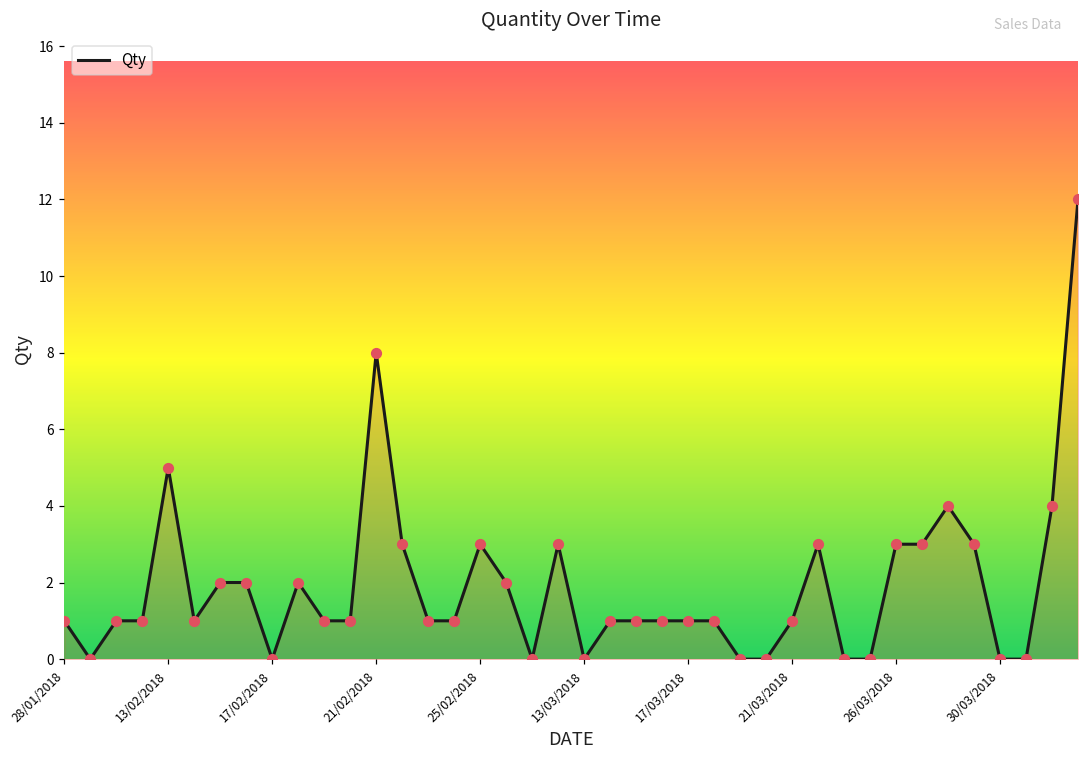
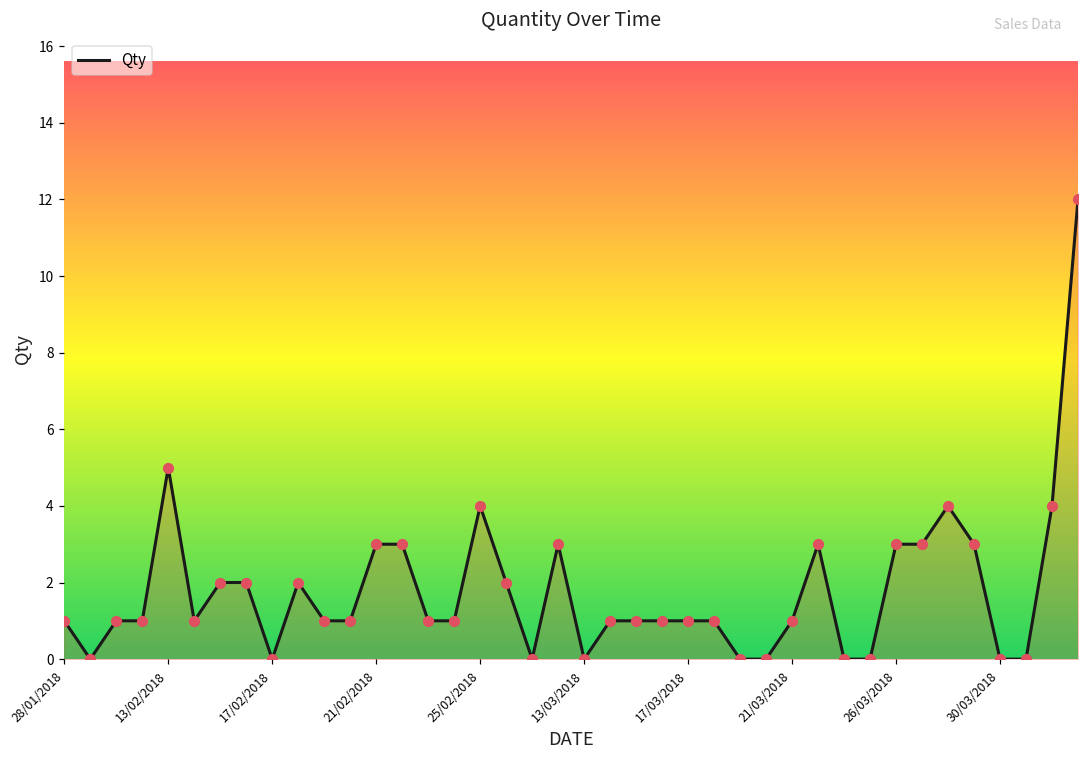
21/02/2018: 8 -> 3
25/02/2018: 3 -> 4
